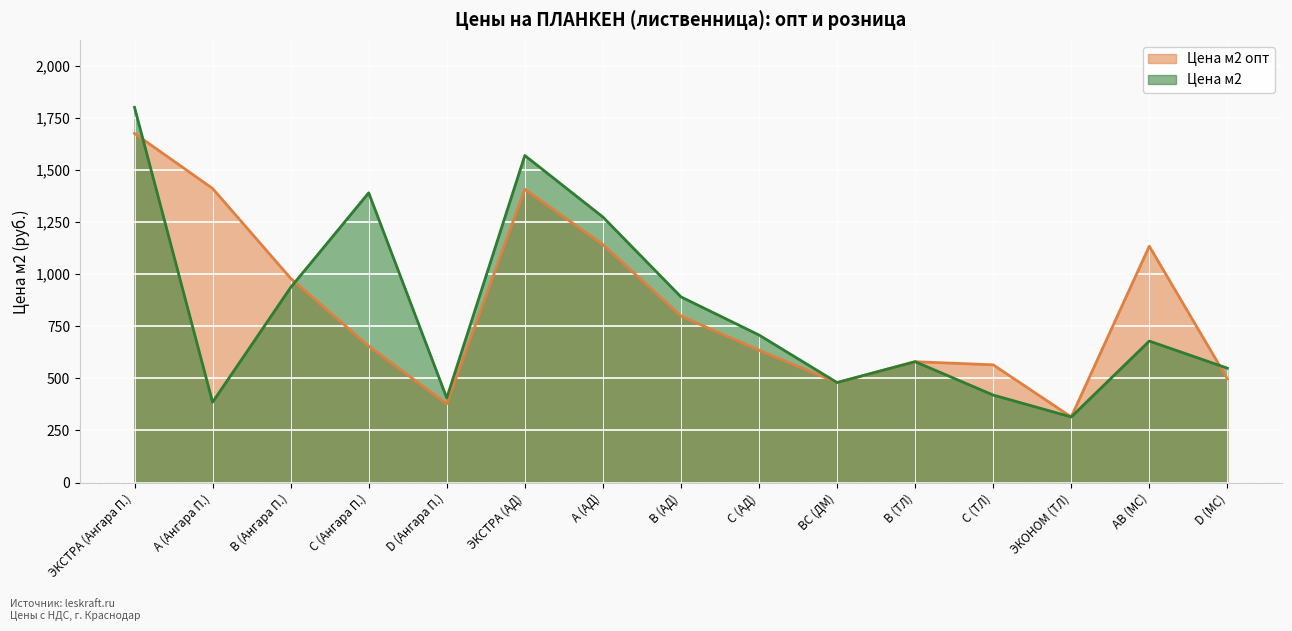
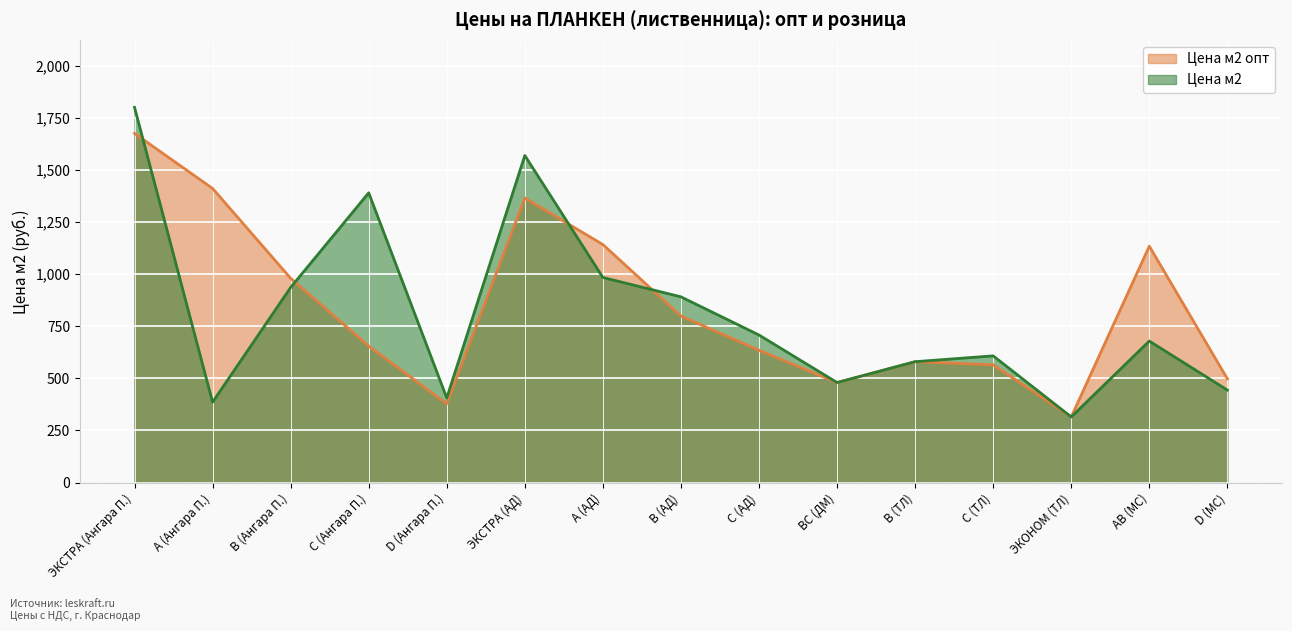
Цена м2 опт, ЭКСТРА (АД): 1,410 -> 1,370
Цена м2, А (АД): 1,270 -> 980
Цена м2, С (ТЛ): 420 -> 610
Цена м2, D (МС): 550 -> 440
